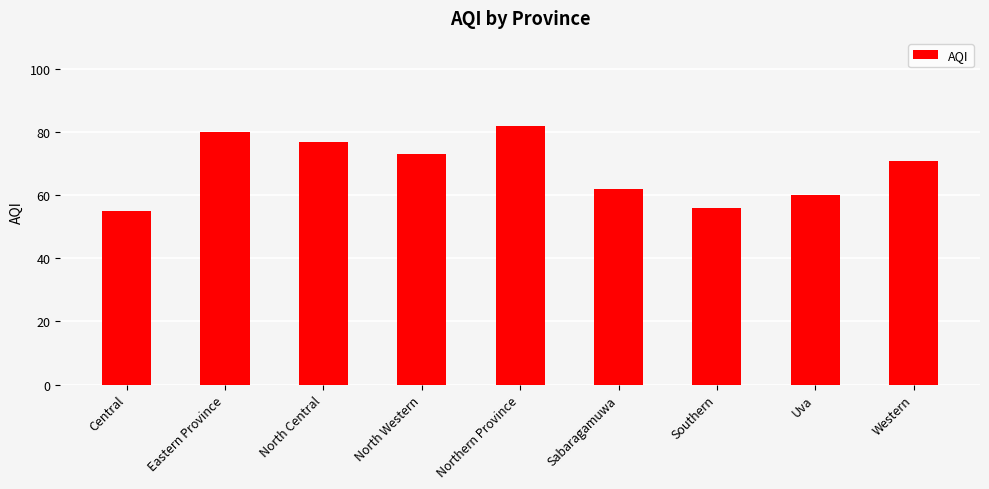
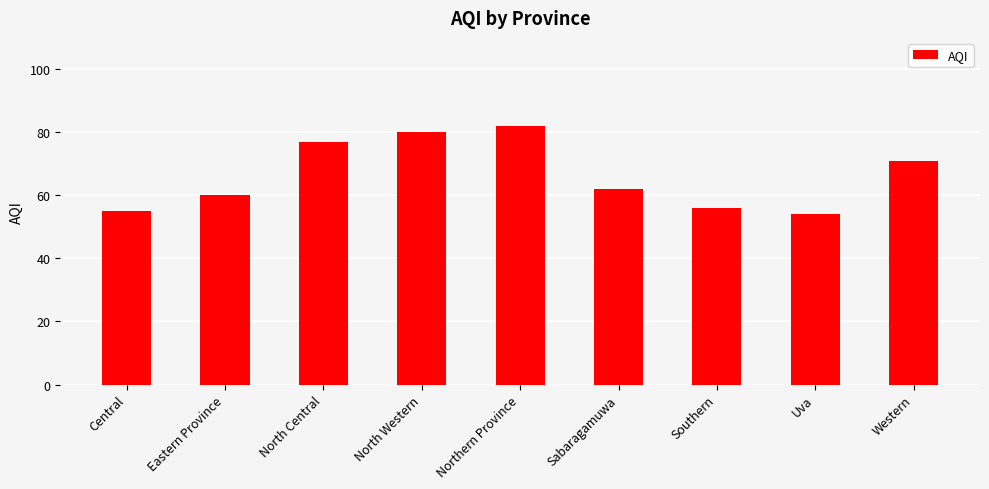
Eastern Province: 80 -> 60
North Western: 73 -> 80
Uva: 60 -> 54
